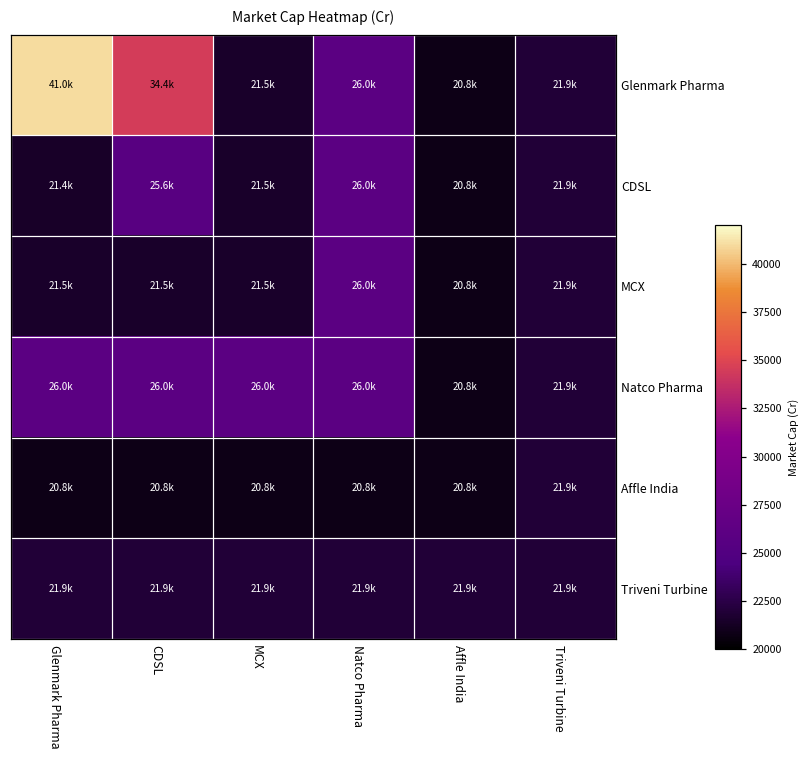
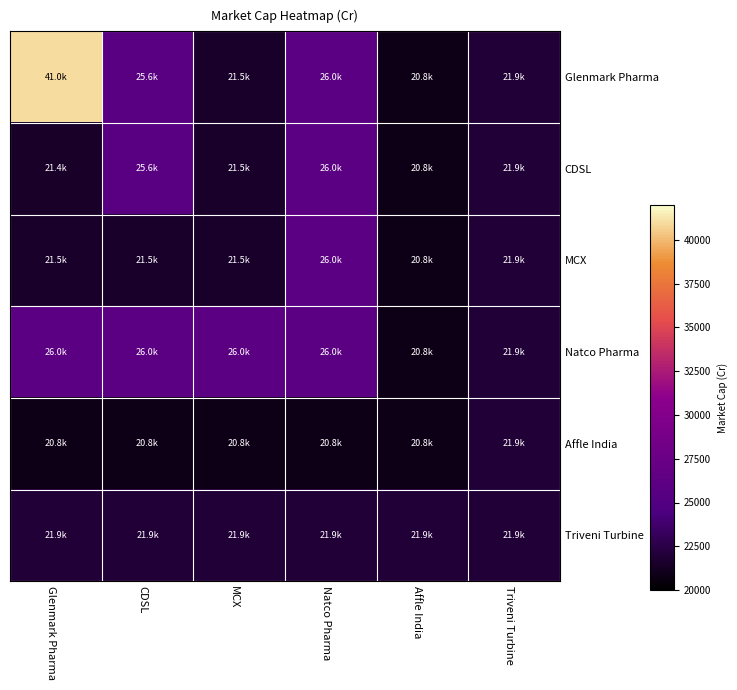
Glenmark Pharma, CDSL: 34.4k -> 25.6k
